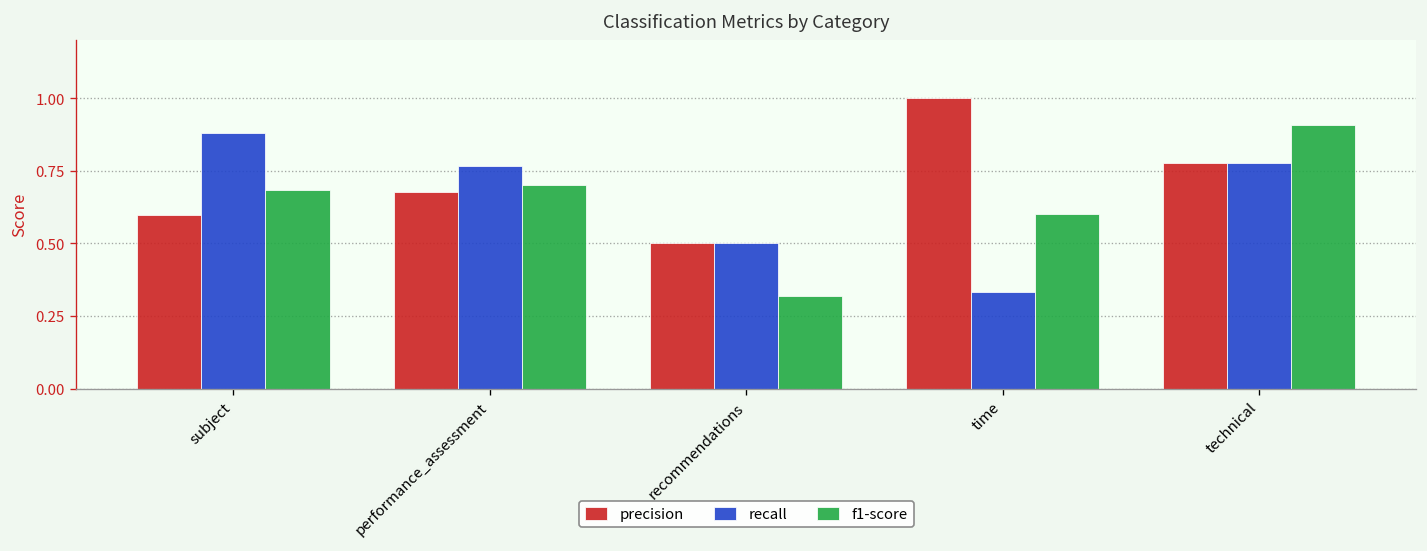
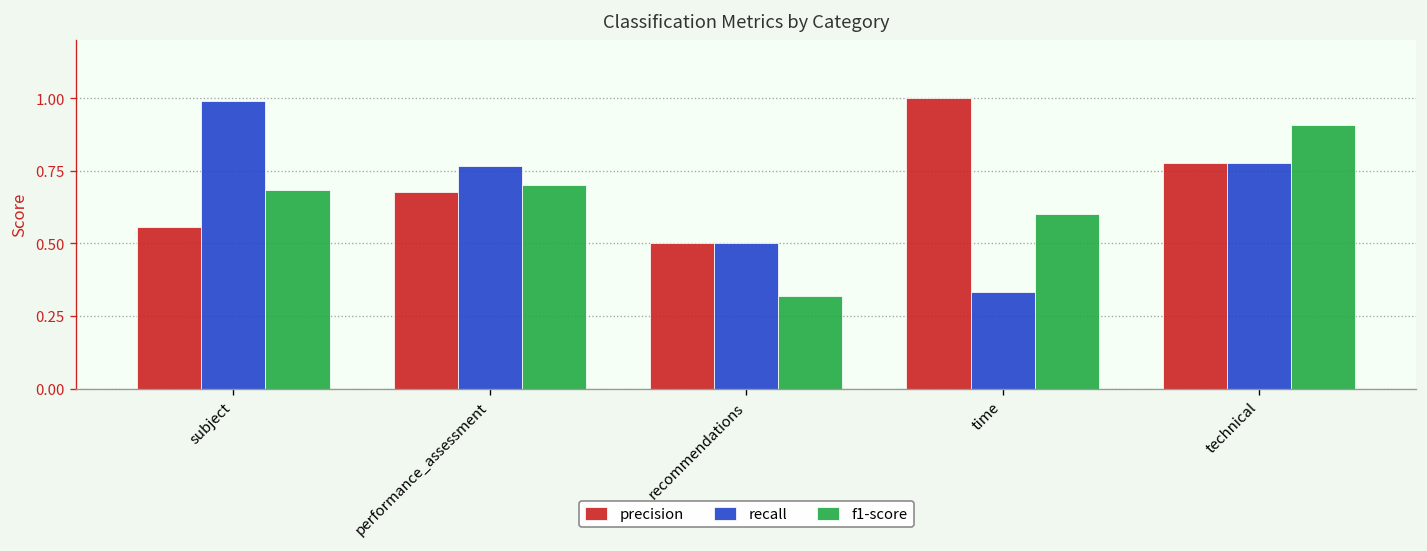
precision, subject: 0.60 -> 0.56
recall, subject: 0.88 -> 0.99
